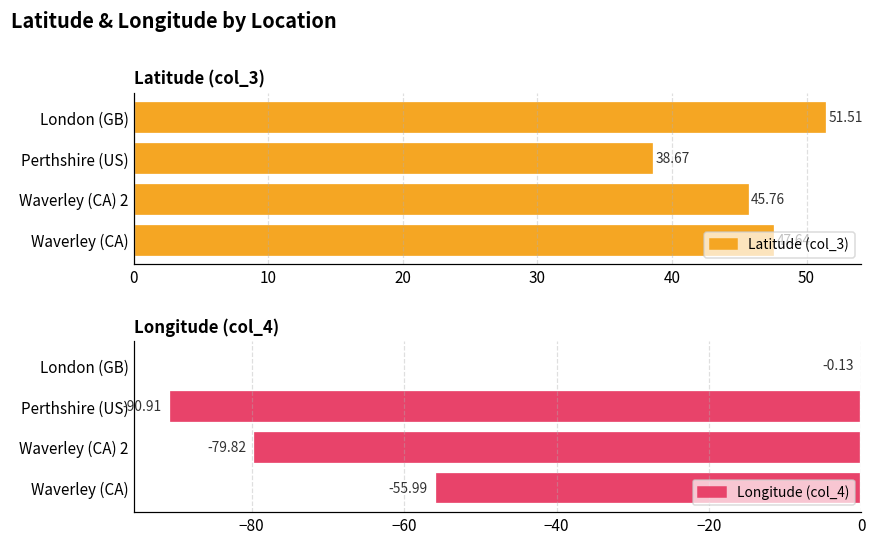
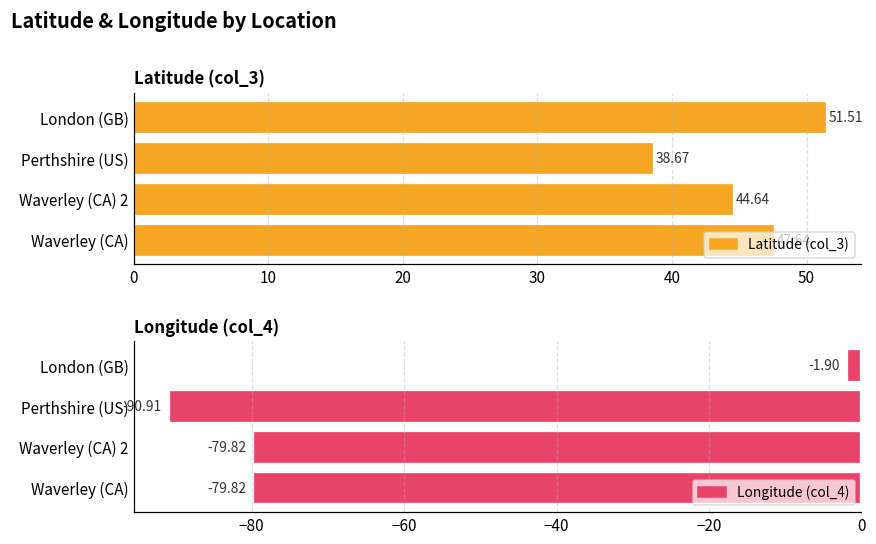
Latitude (col_3), Waverley (CA) 2: 45.76 -> 44.64
Longitude (col_4), London (GB): -0.13 -> -1.90
Longitude (col_4), Waverley (CA): -55.99 -> -79.82
